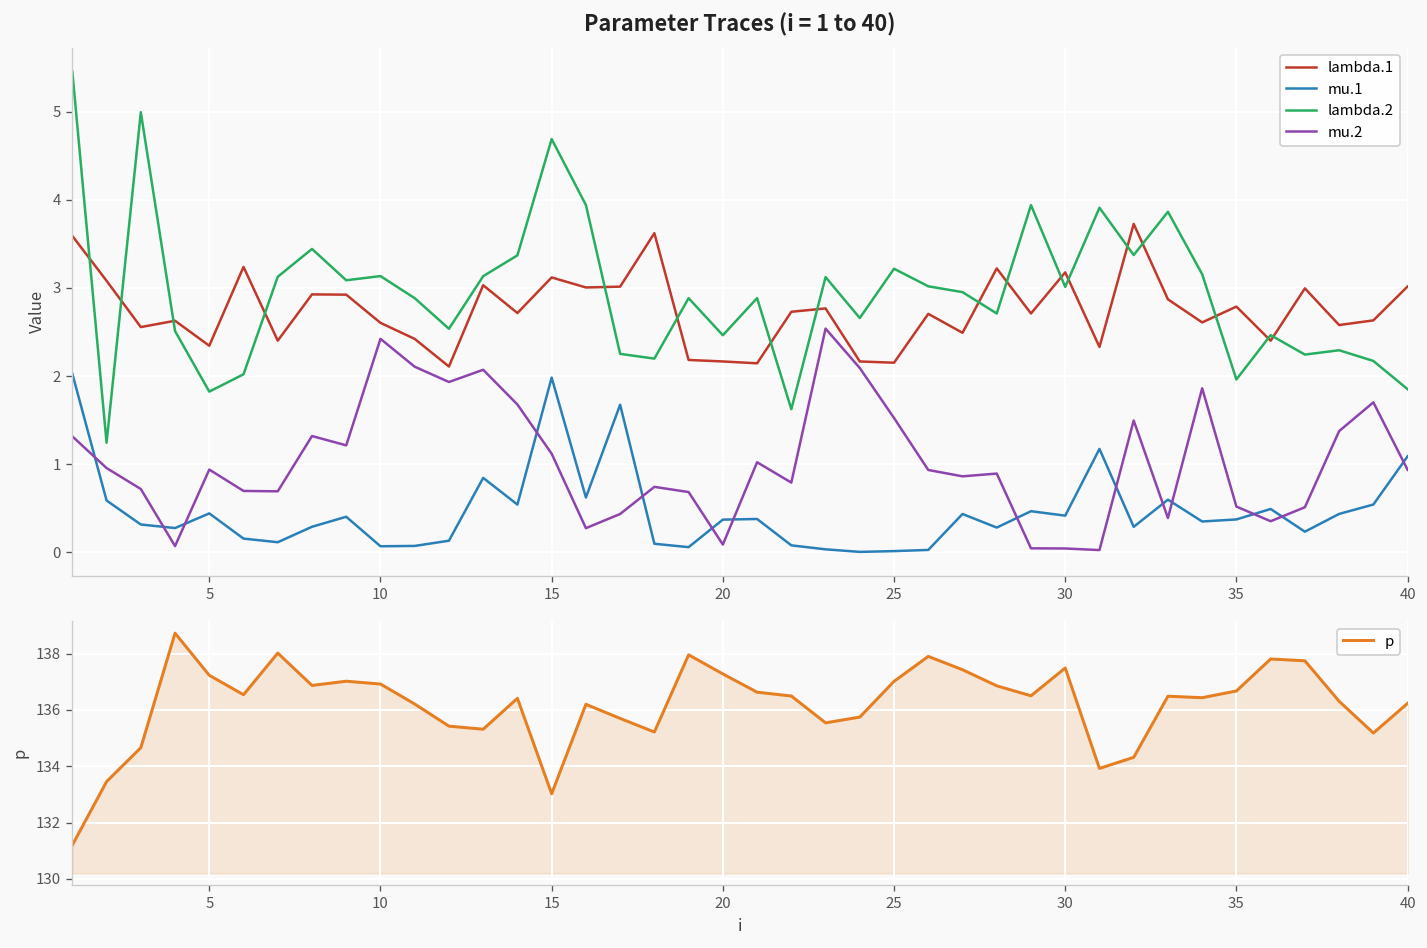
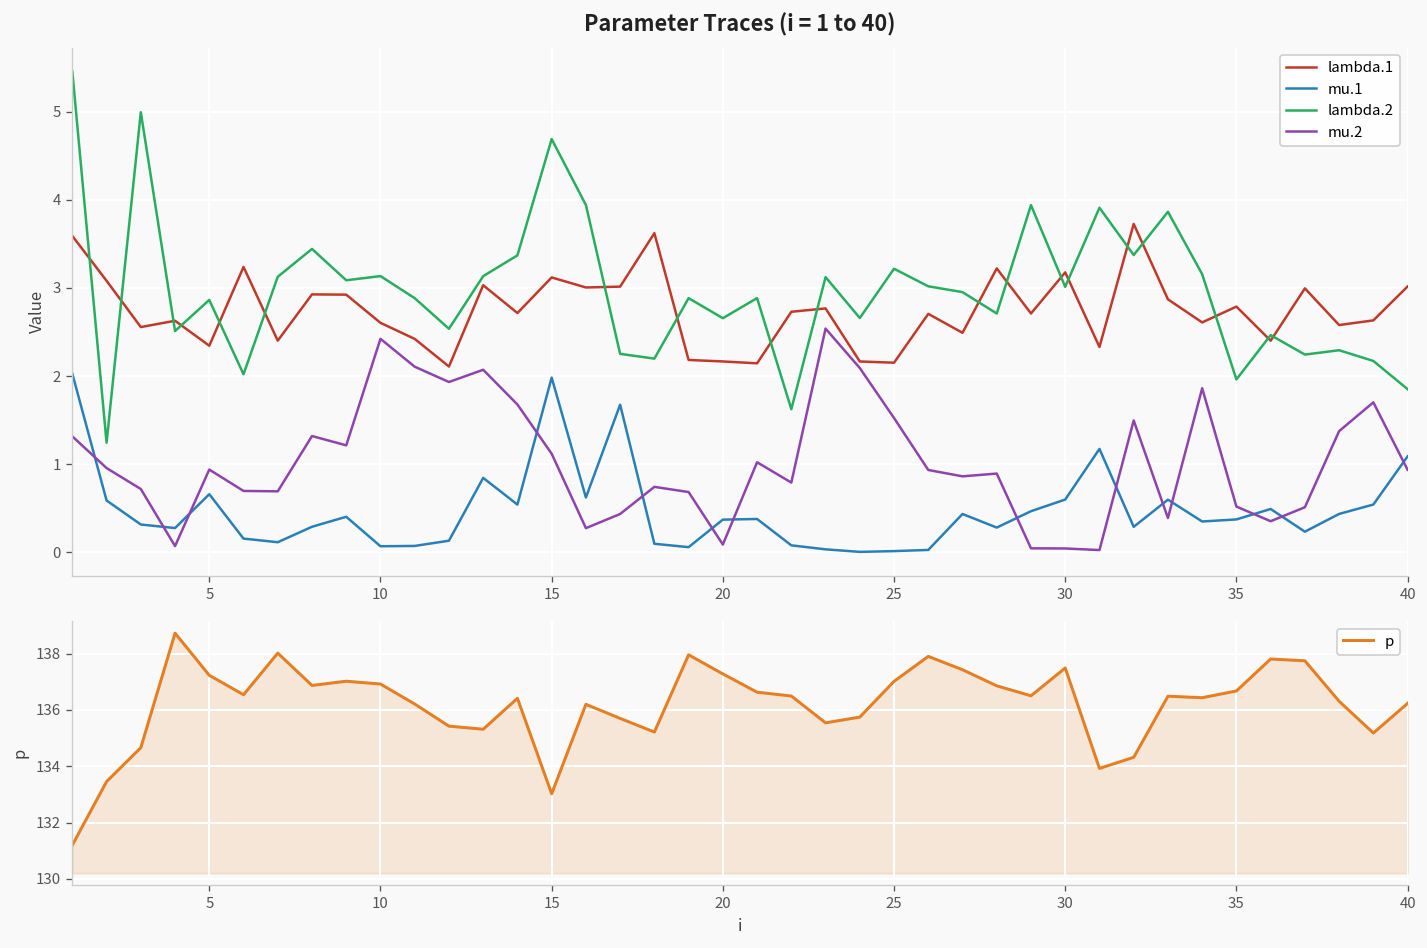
Parameter Traces (i = 1 to 40), mu.1, 5: 0.4 -> 0.7
Parameter Traces (i = 1 to 40), lambda.2, 5: 1.8 -> 2.9
Parameter Traces (i = 1 to 40), lambda.2, 20: 2.5 -> 2.7
Parameter Traces (i = 1 to 40), mu.1, 30: 0.4 -> 0.6
